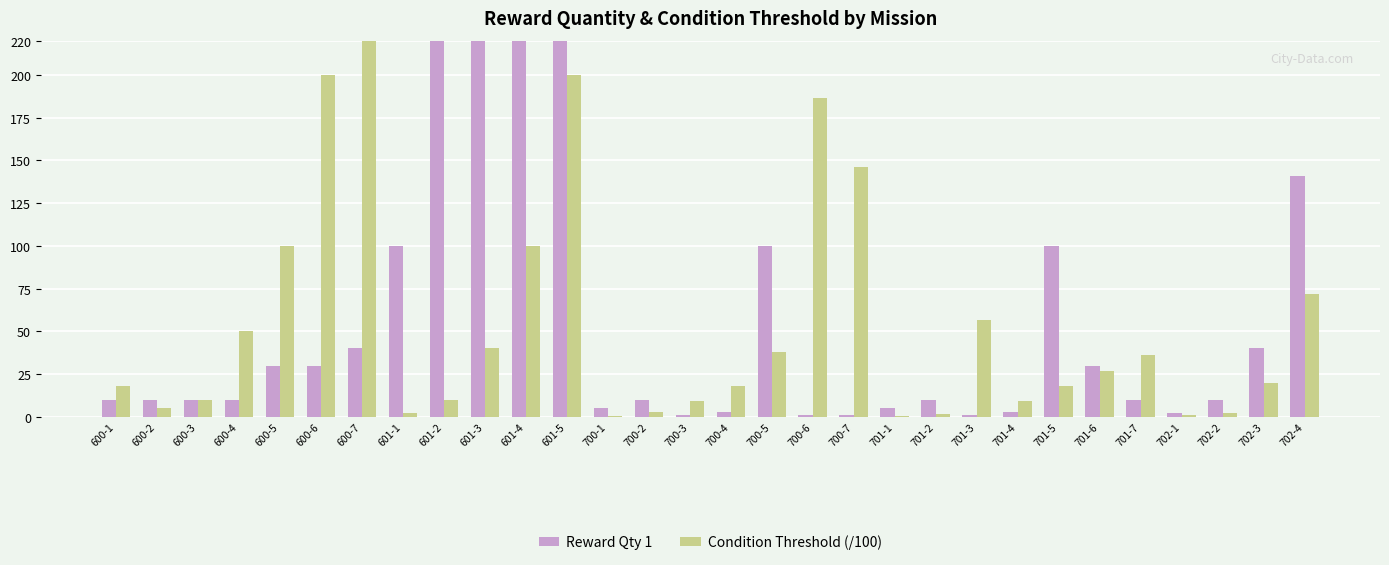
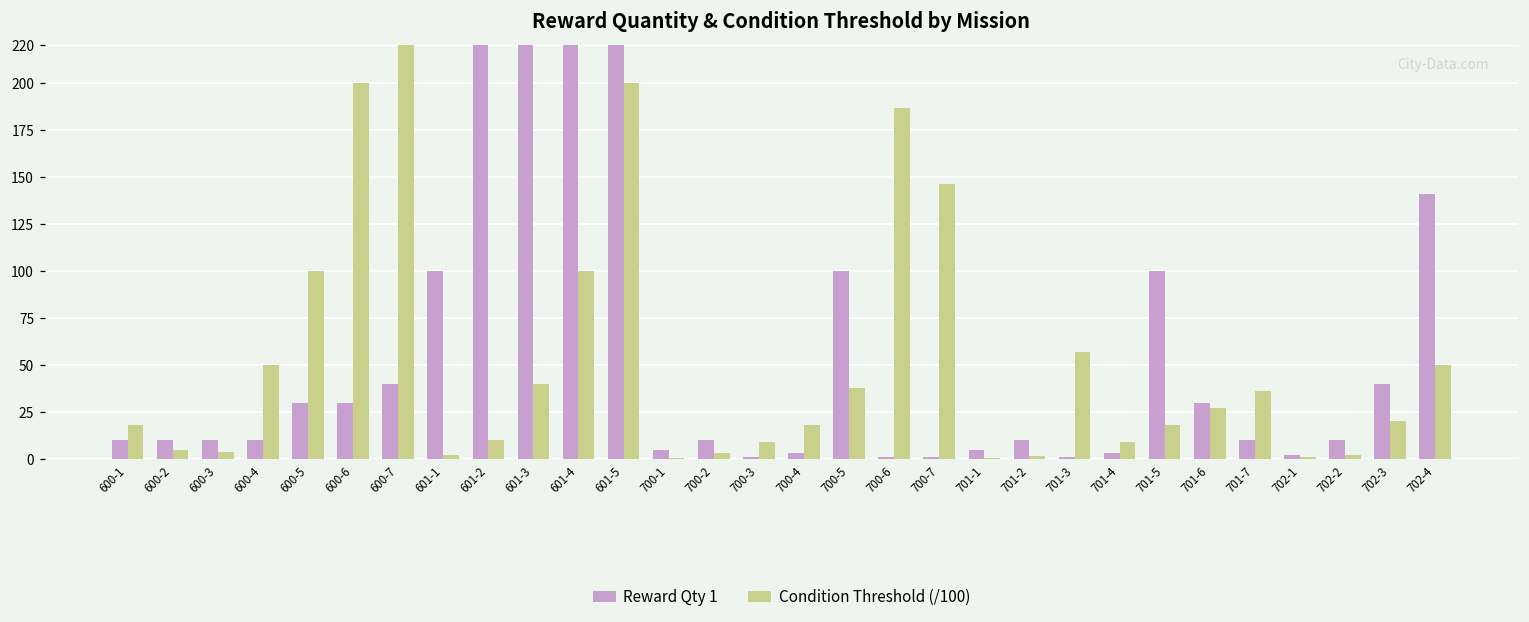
Condition Threshold (/100), 600-3: 10 -> 4
Condition Threshold (/100), 702-4: 72 -> 50
